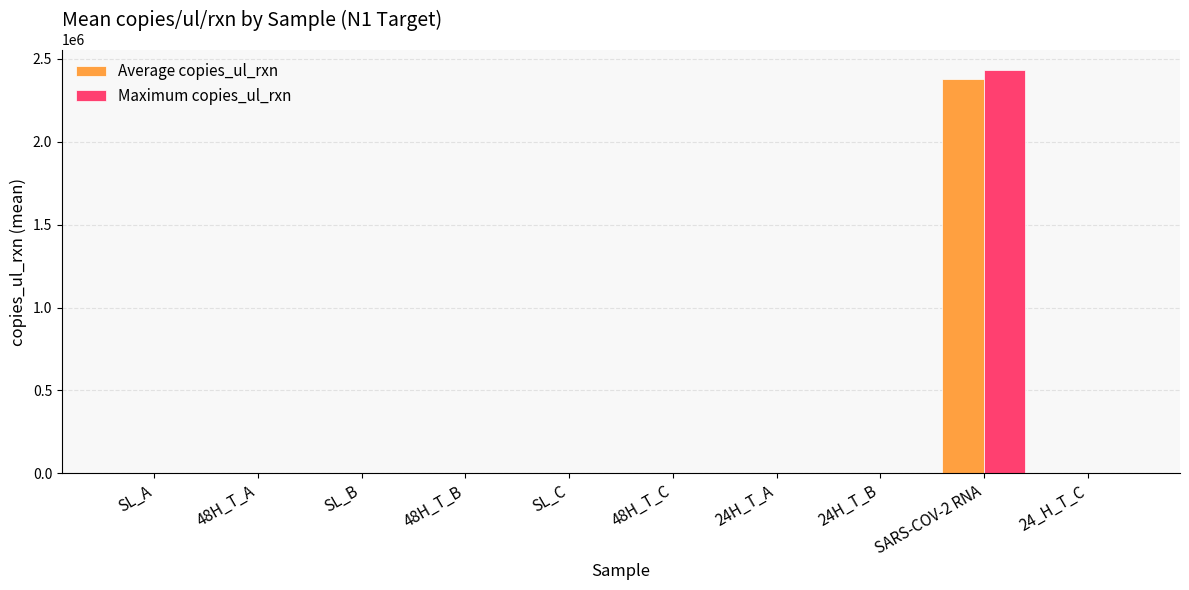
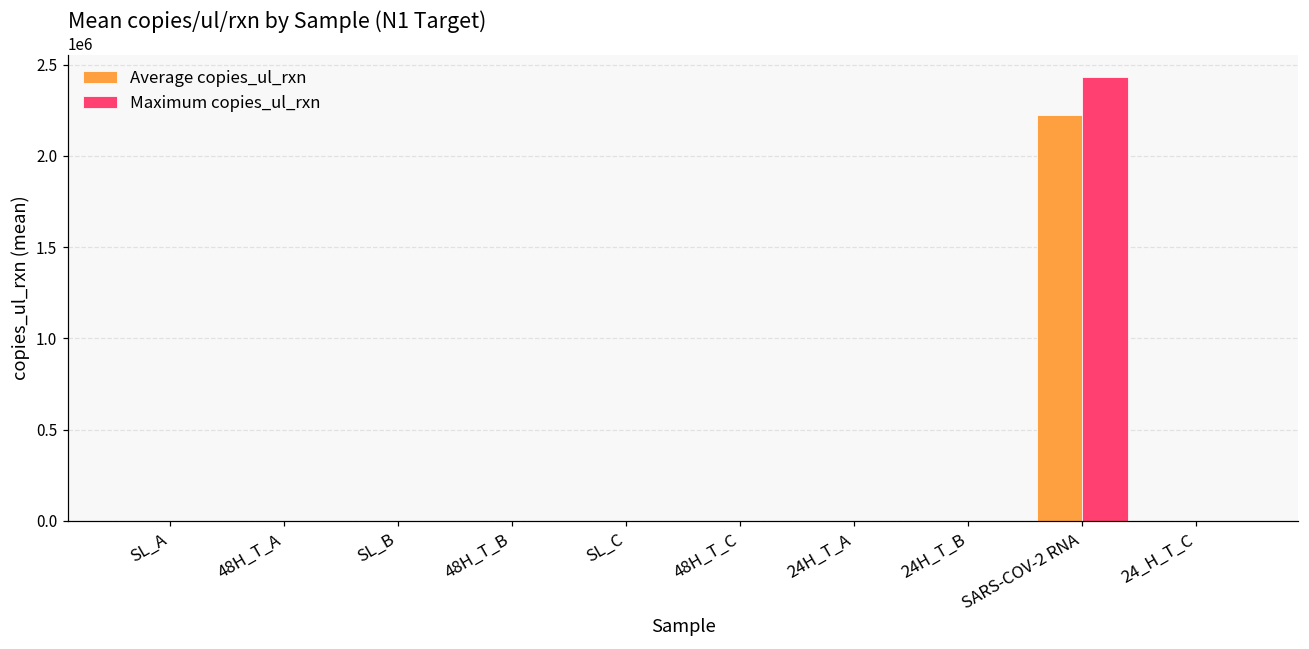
Average copies_ul_rxn, SARS-COV-2 RNA: 2380000 -> 2220000
